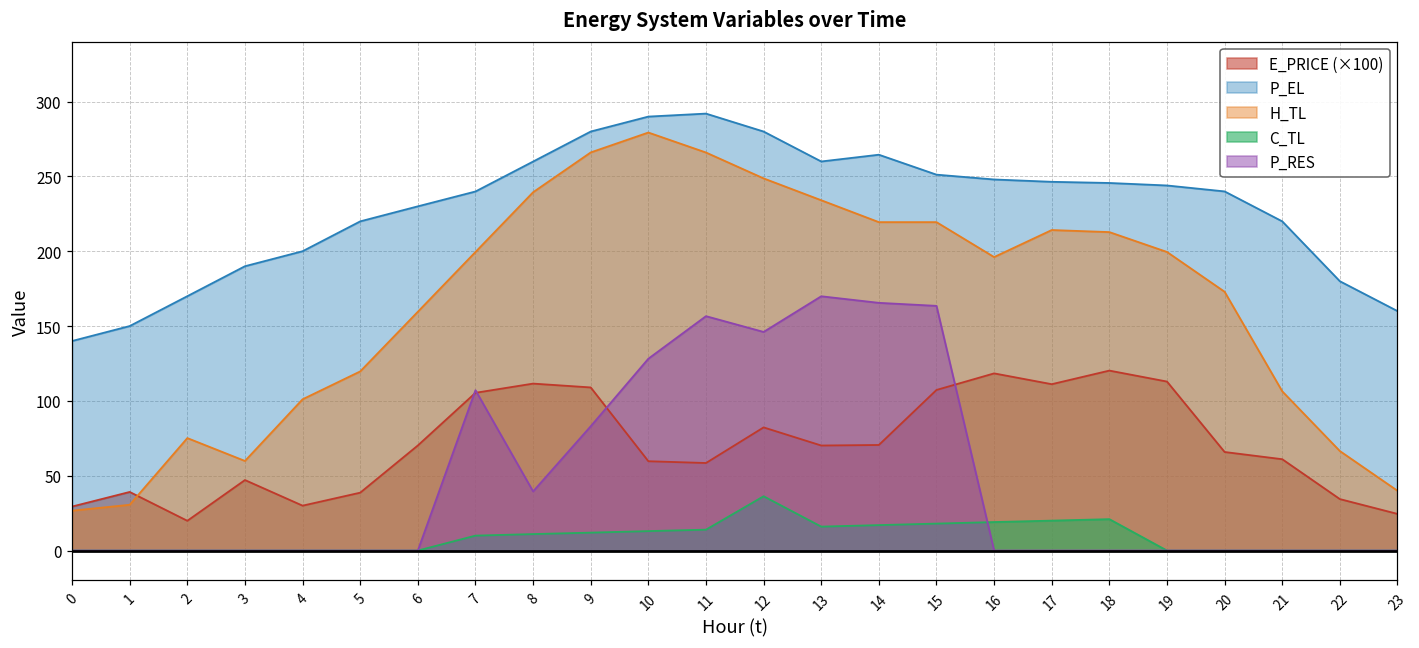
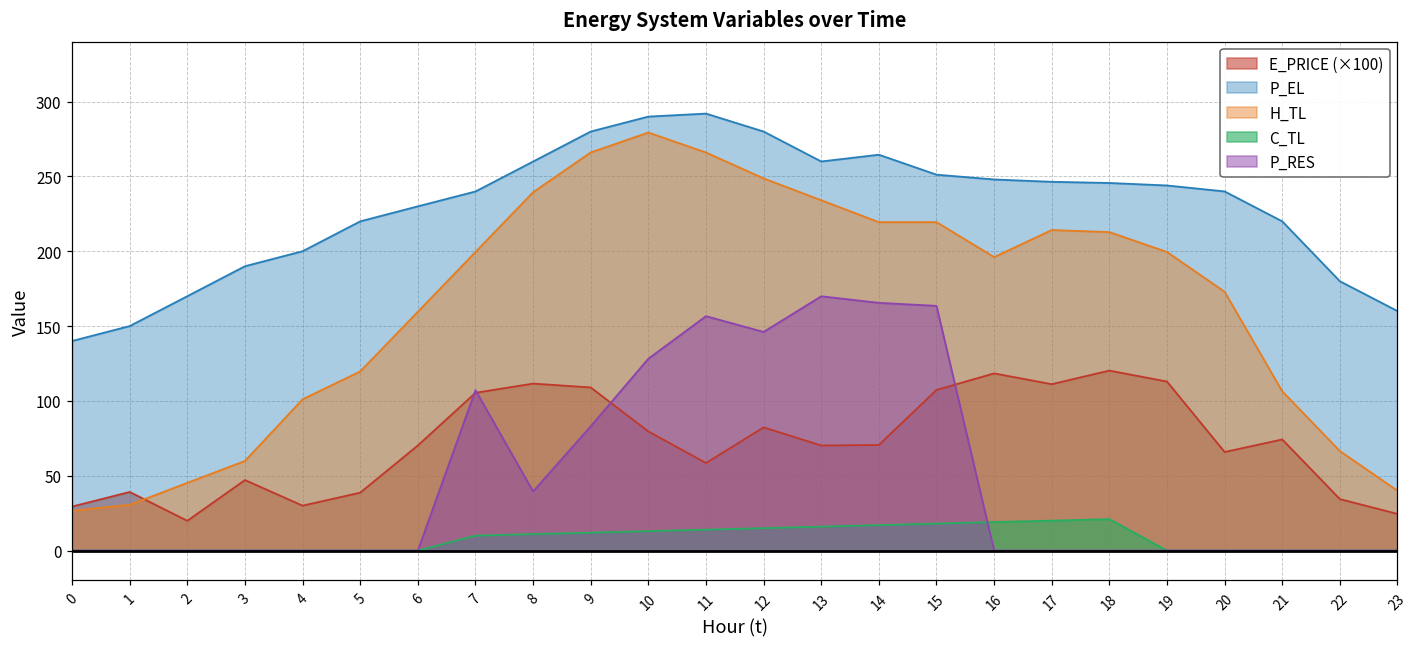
H_TL, 2: 75 -> 45
E_PRICE (×100), 10: 60 -> 80
C_TL, 12: 36 -> 15
E_PRICE (×100), 21: 61 -> 74
